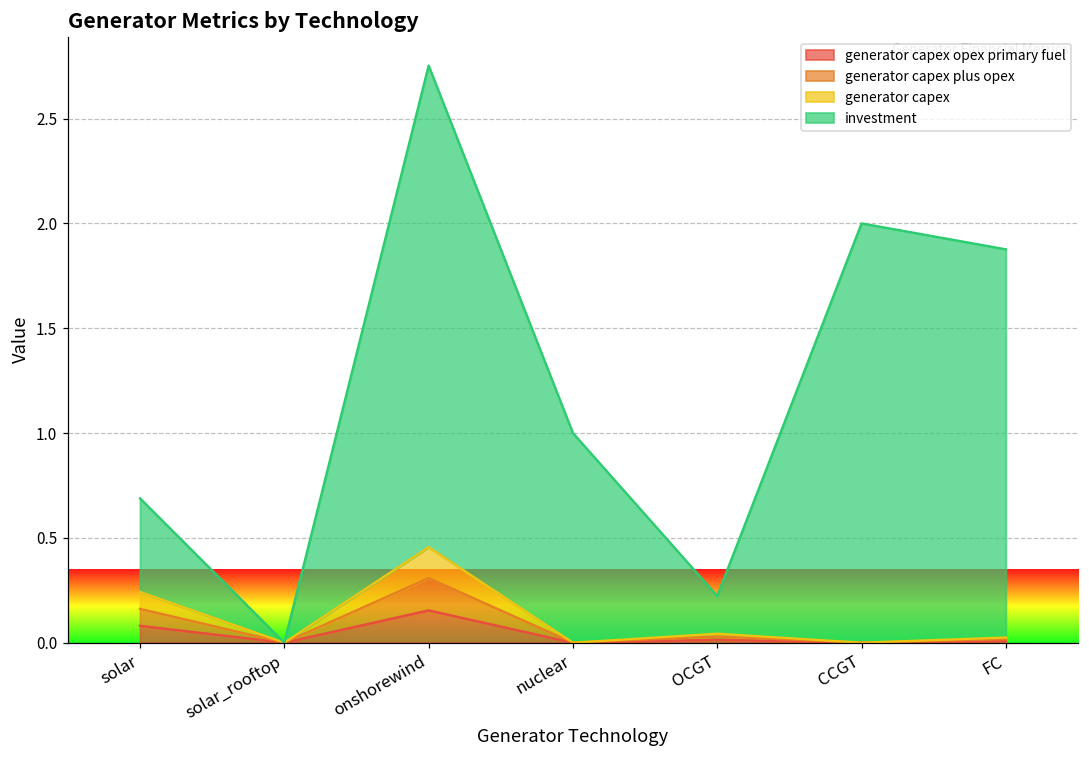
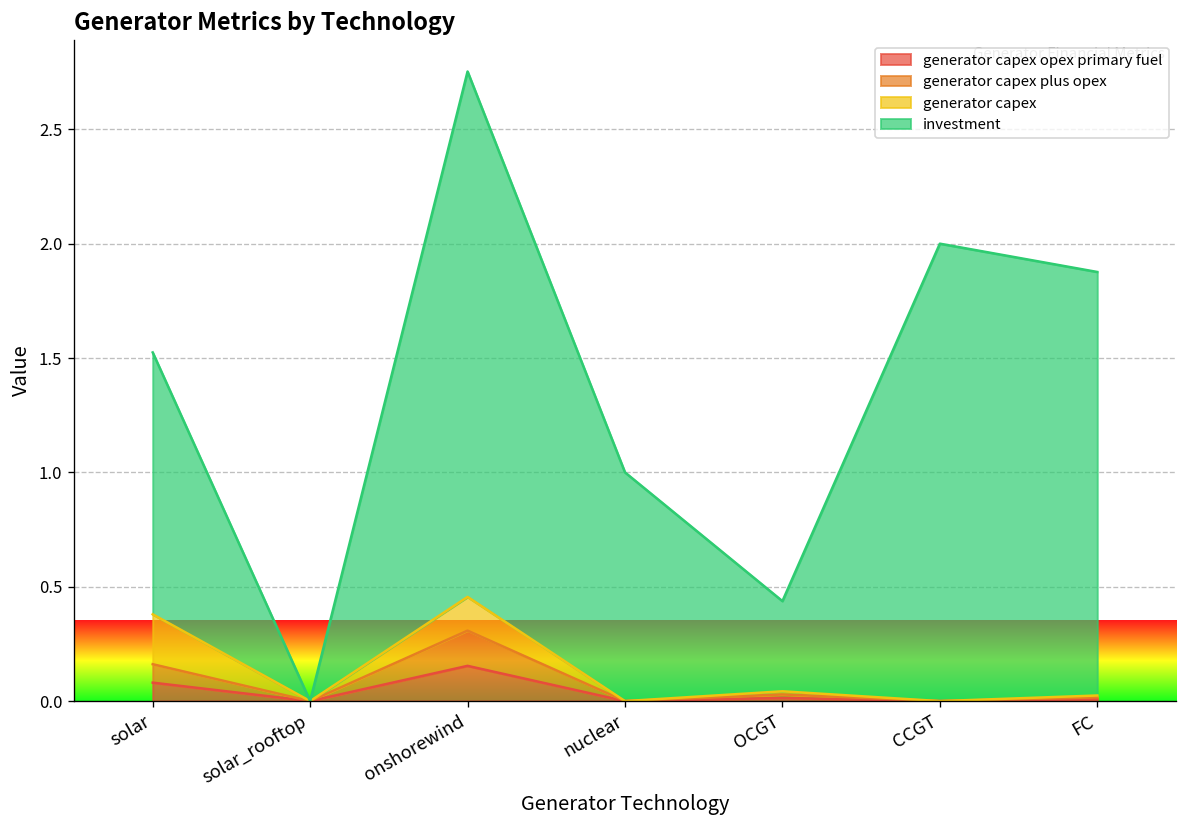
generator capex, solar: 0.08 -> 0.22
investment, solar: 0.45 -> 1.14
investment, OCGT: 0.18 -> 0.39
